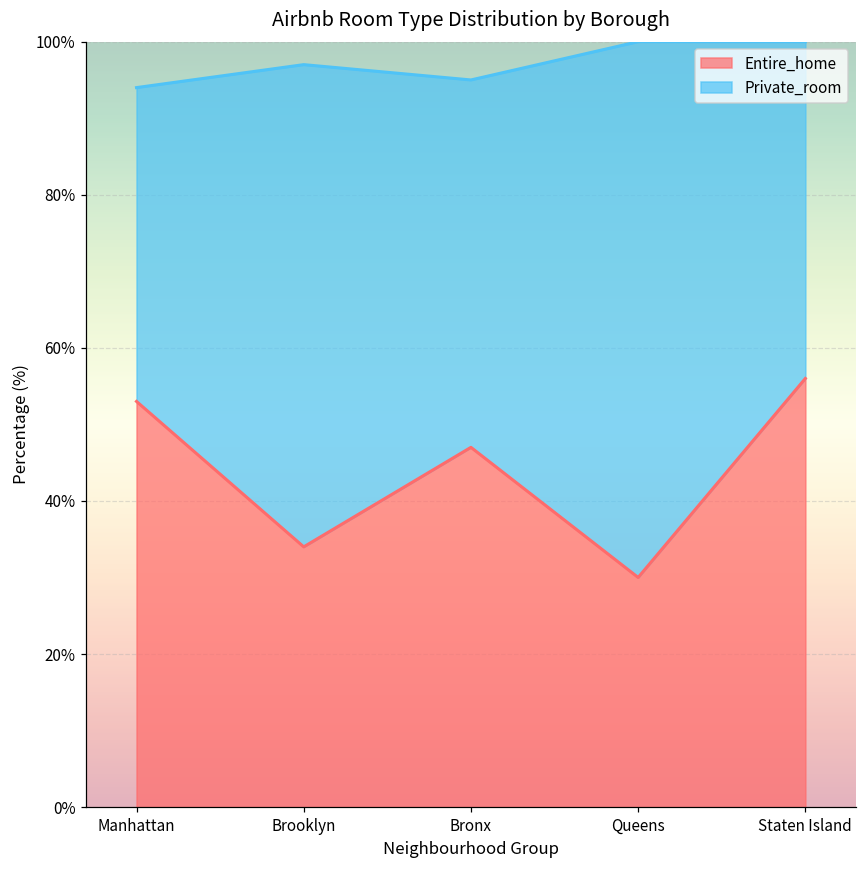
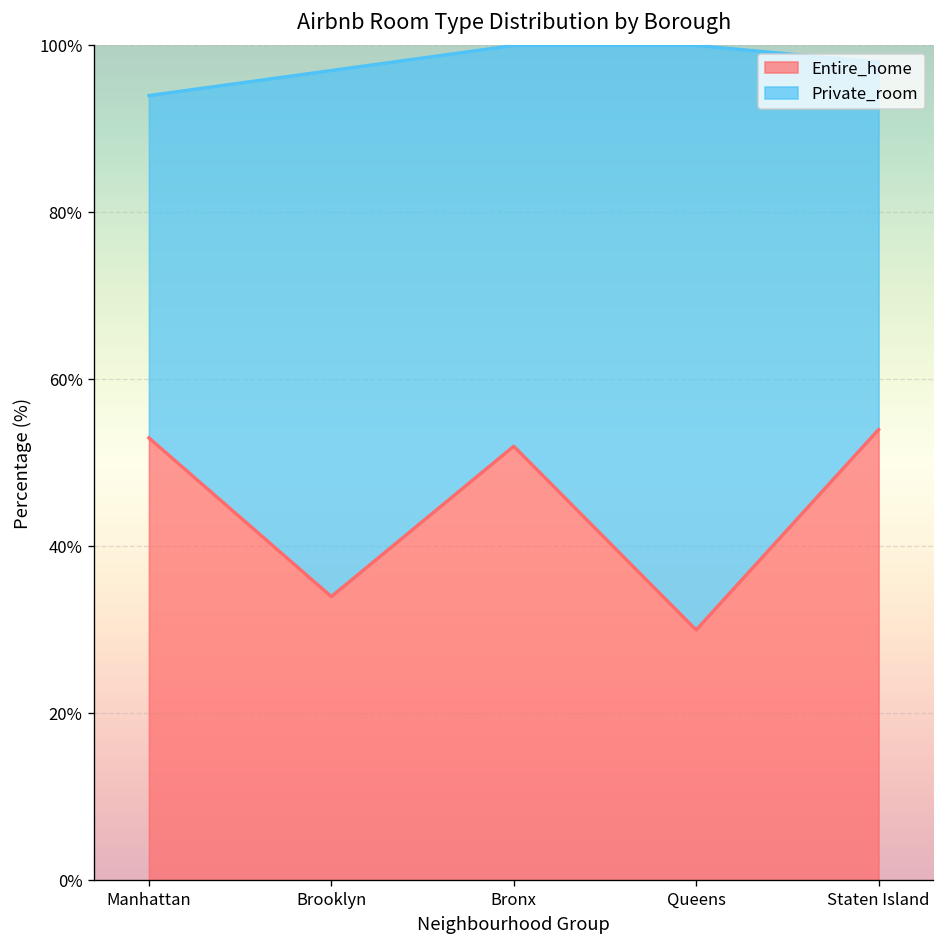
Entire_home, Bronx: 47% -> 52%
Entire_home, Staten Island: 56% -> 54%
